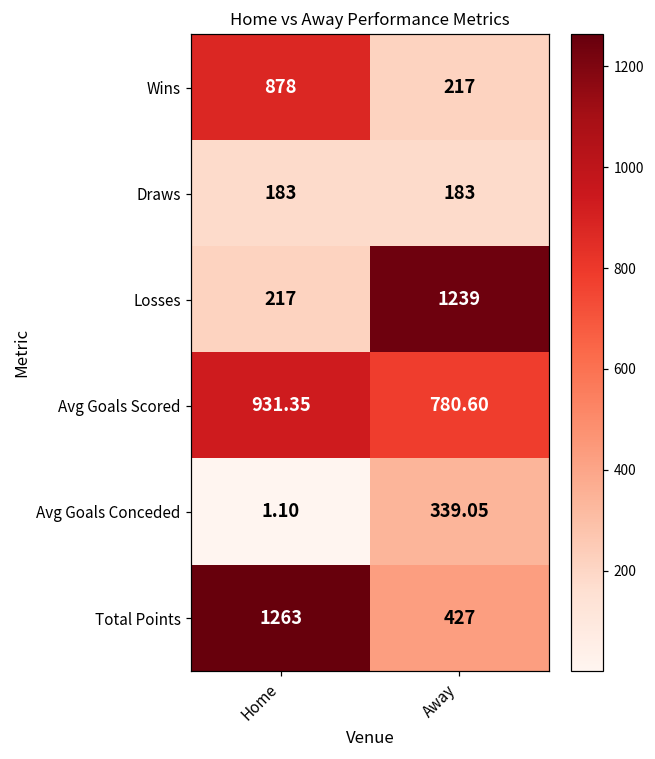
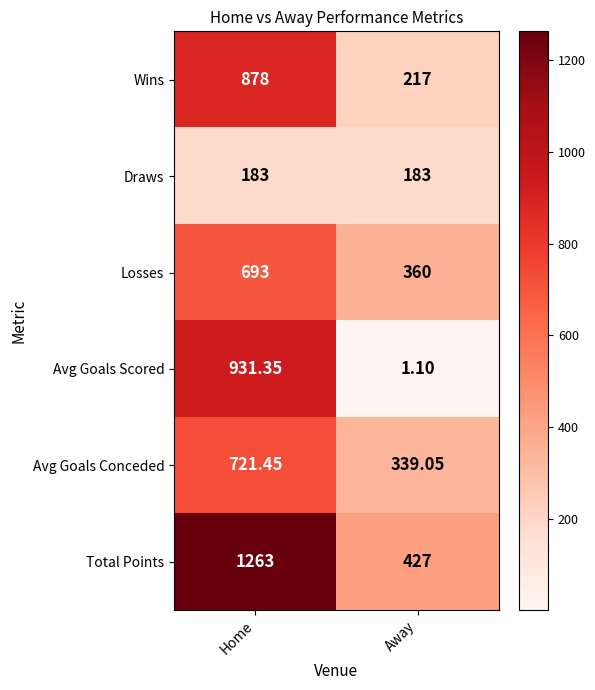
Losses, Home: 217 -> 693
Losses, Away: 1239 -> 360
Avg Goals Scored, Away: 780.60 -> 1.10
Avg Goals Conceded, Home: 1.10 -> 721.45
